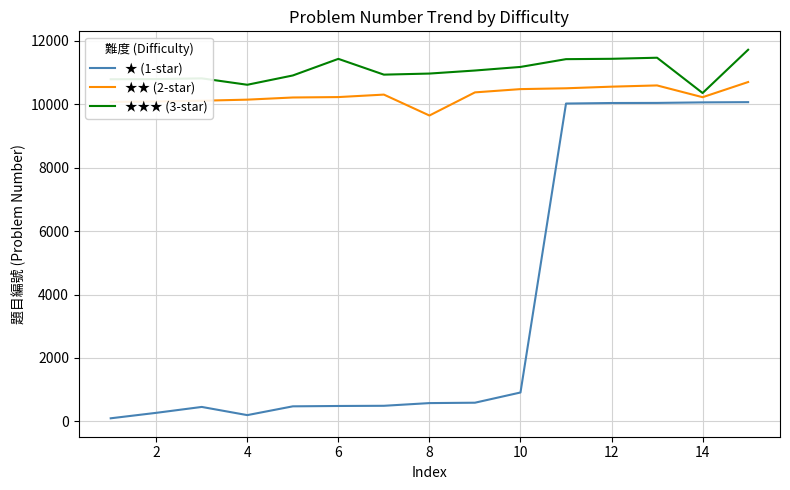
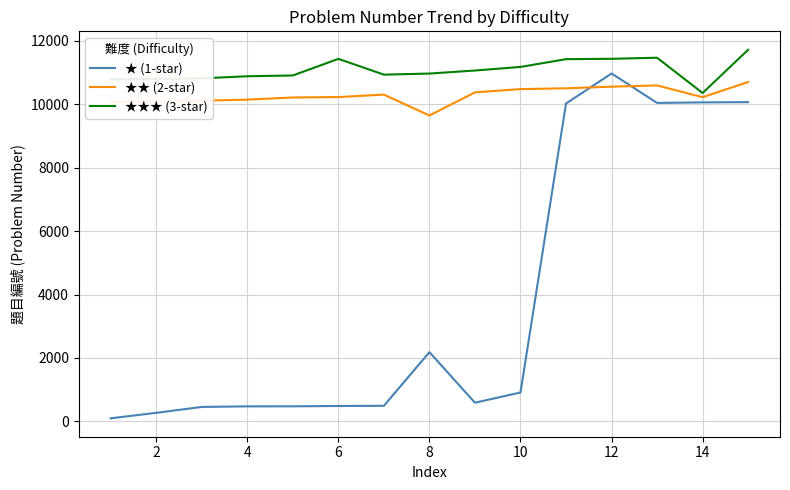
★ (1-star), 4: 200 -> 500
★★★ (3-star), 4: 10600 -> 10900
★ (1-star), 8: 600 -> 2200
★ (1-star), 12: 10000 -> 11000
